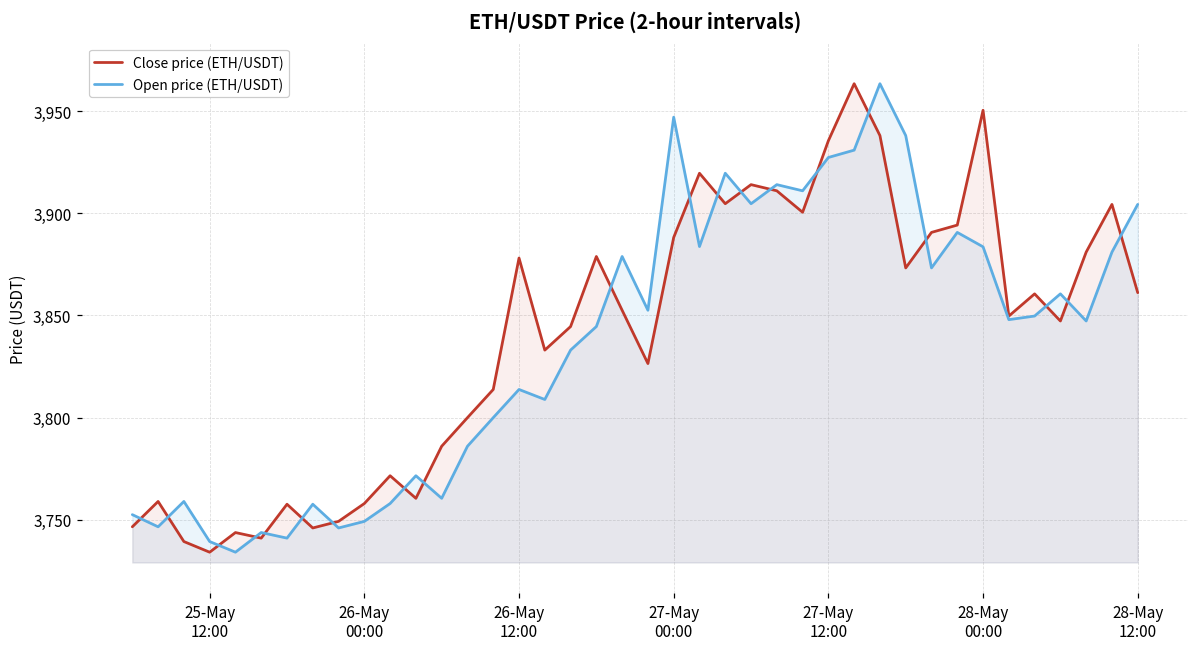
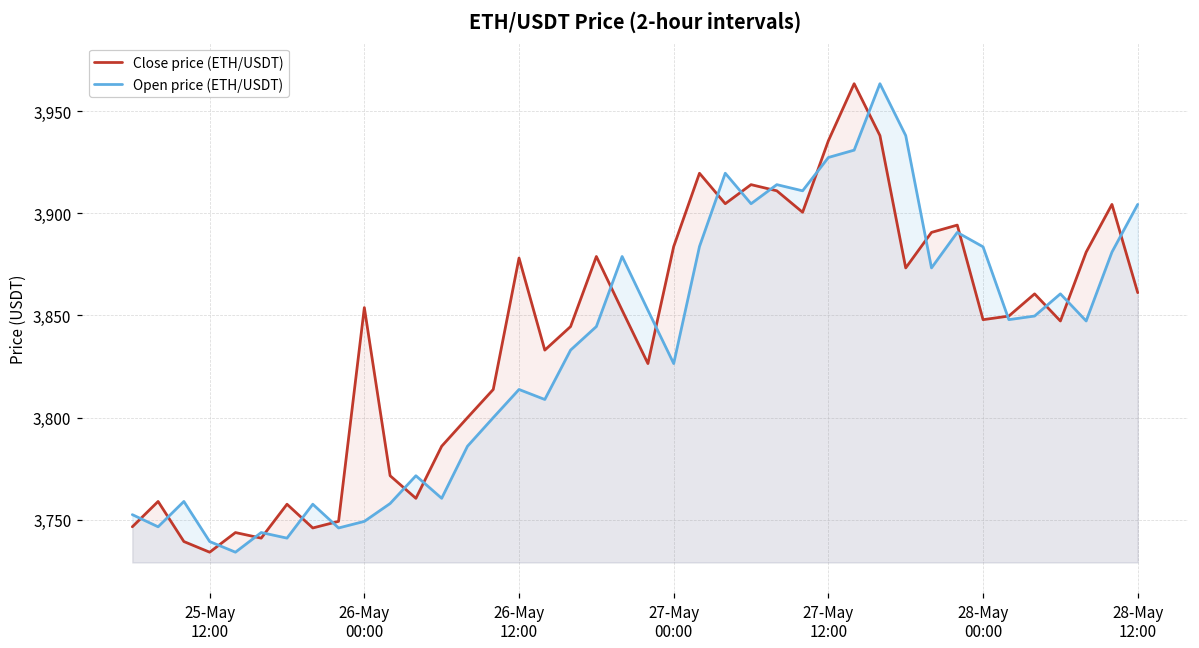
Close price (ETH/USDT), 26-May 00:00: 3,758 -> 3,854
Close price (ETH/USDT), 27-May 00:00: 3,888 -> 3,884
Open price (ETH/USDT), 27-May 00:00: 3,947 -> 3,826
Close price (ETH/USDT), 28-May 00:00: 3,950 -> 3,848
